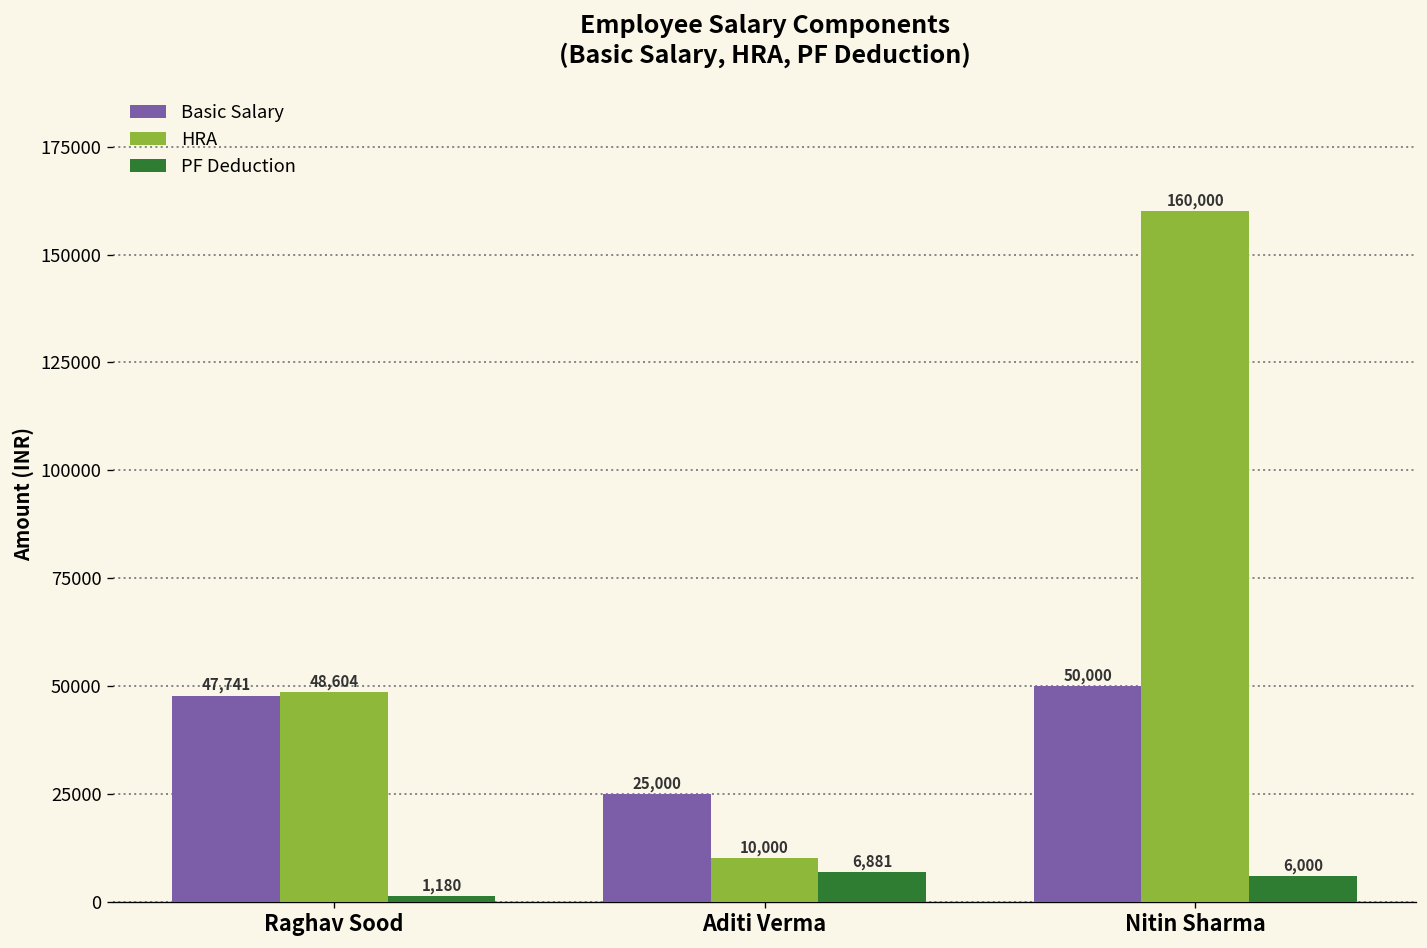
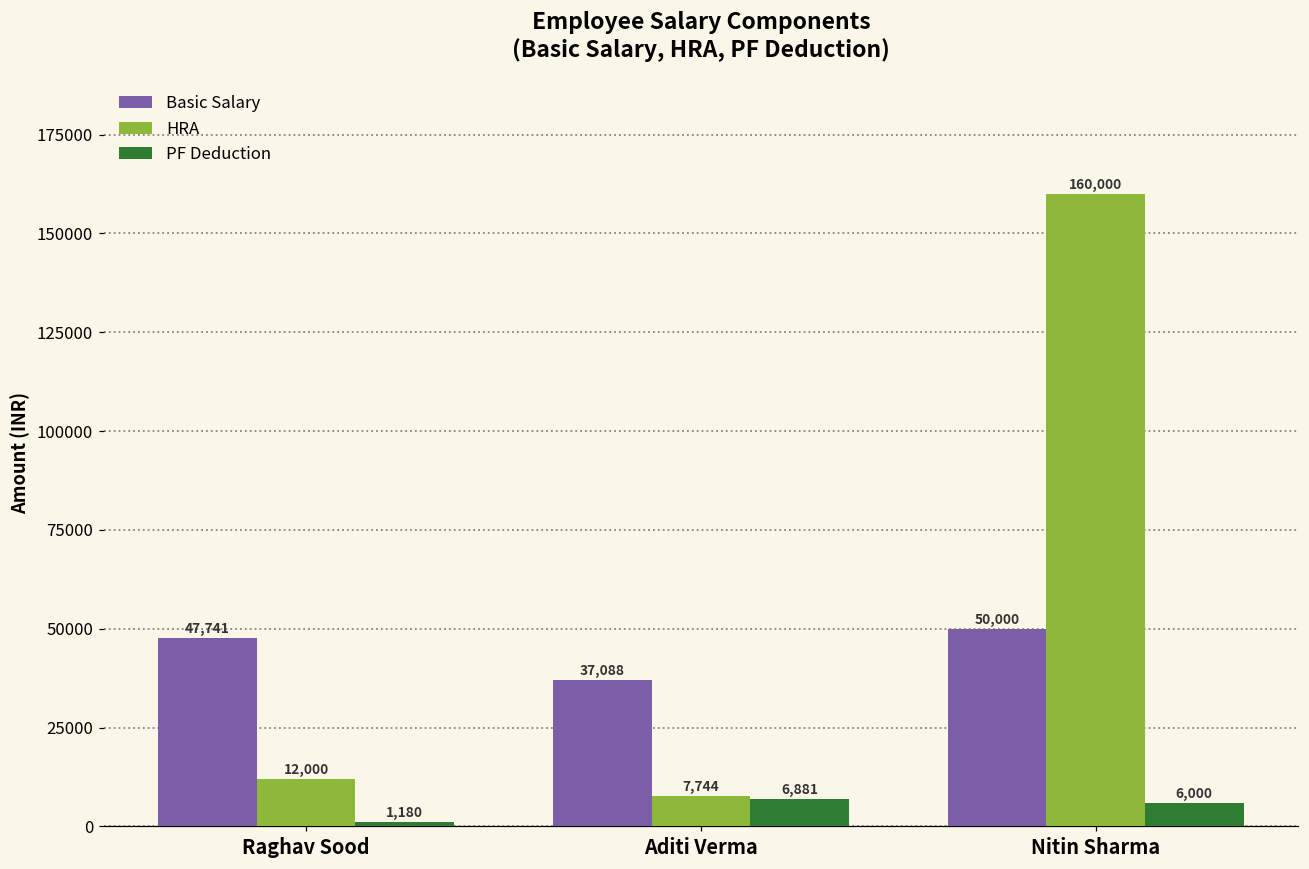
HRA, Raghav Sood: 48,604 -> 12,000
Basic Salary, Aditi Verma: 25,000 -> 37,088
HRA, Aditi Verma: 10,000 -> 7,744
